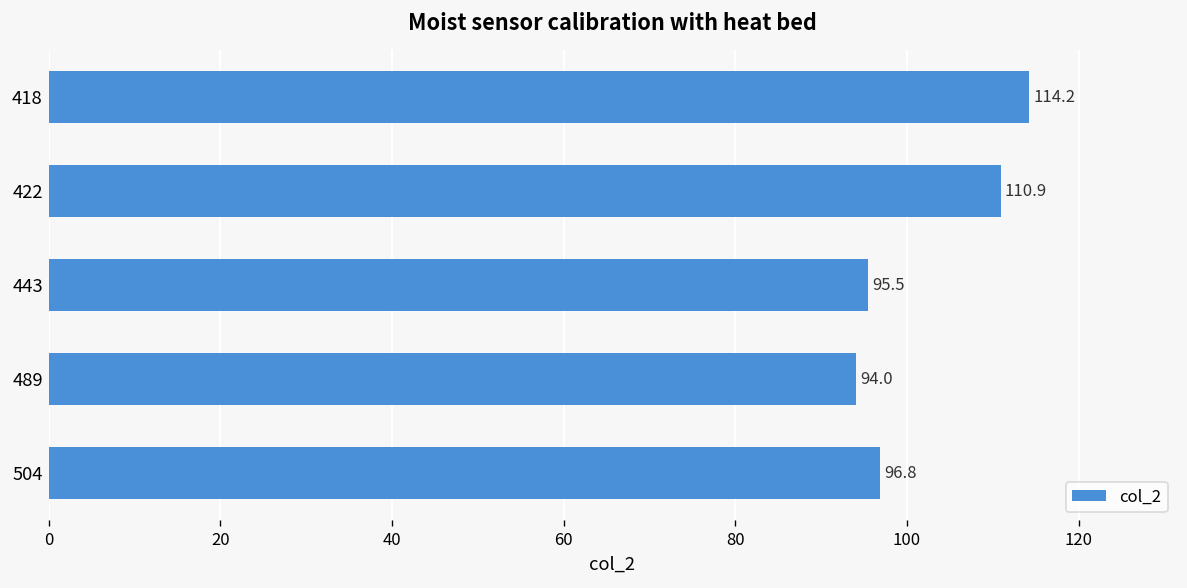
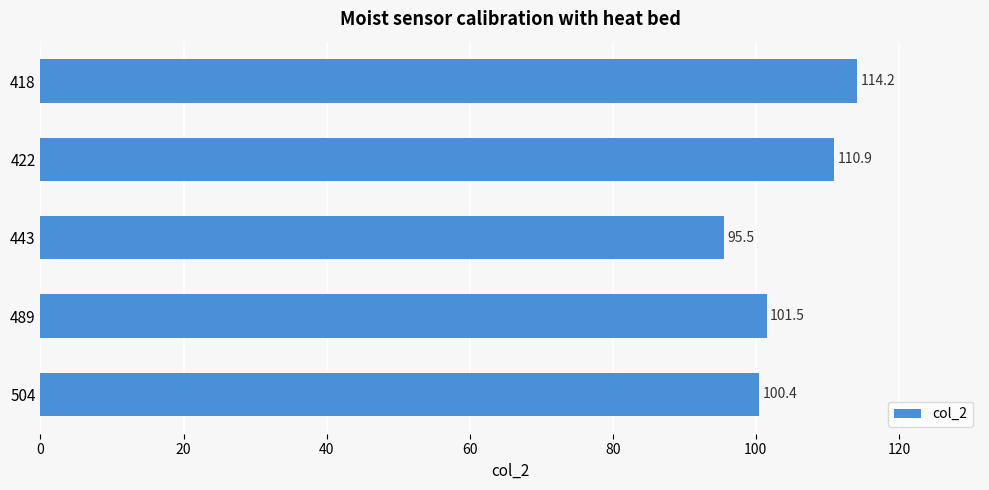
489: 94.0 -> 101.5
504: 96.8 -> 100.4
